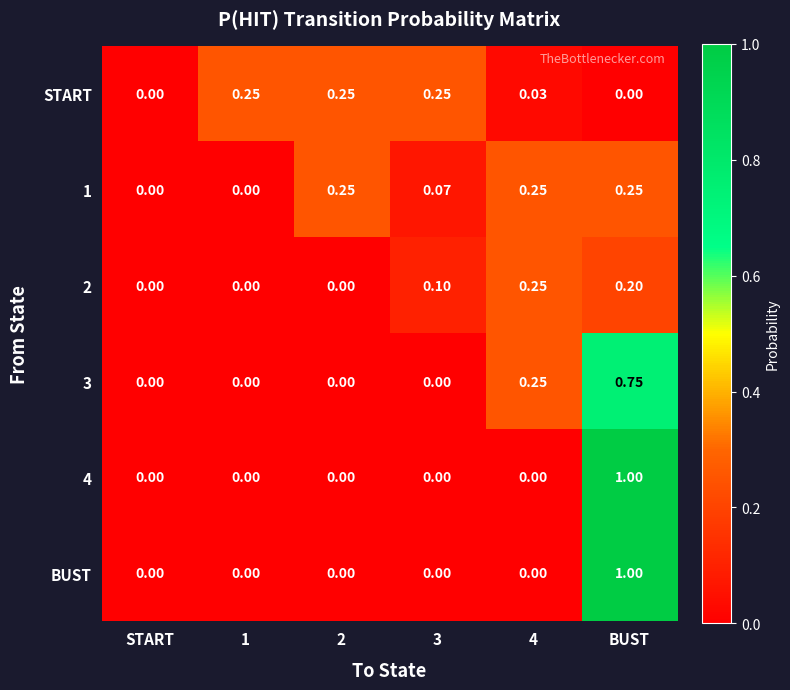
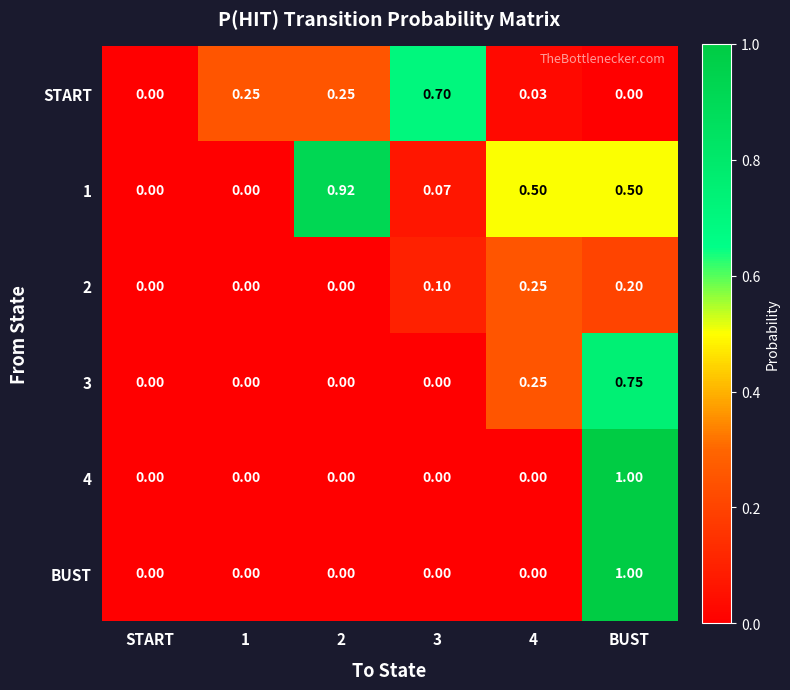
START, 3: 0.25 -> 0.70
1, 2: 0.25 -> 0.92
1, 4: 0.25 -> 0.50
1, BUST: 0.25 -> 0.50
